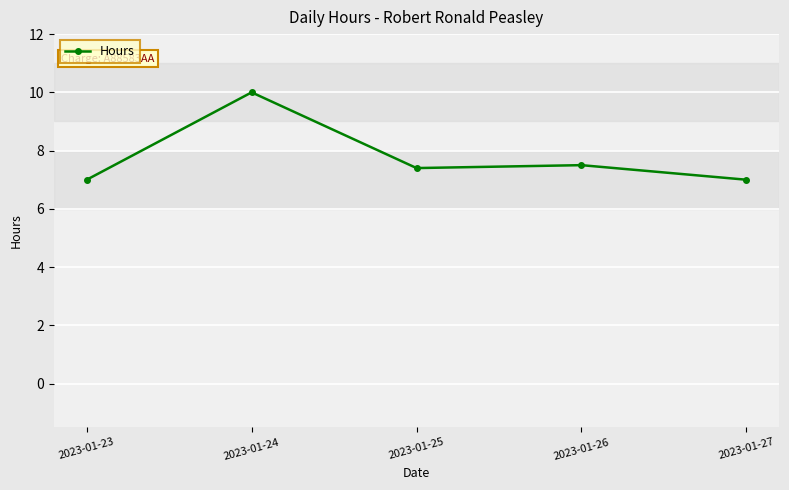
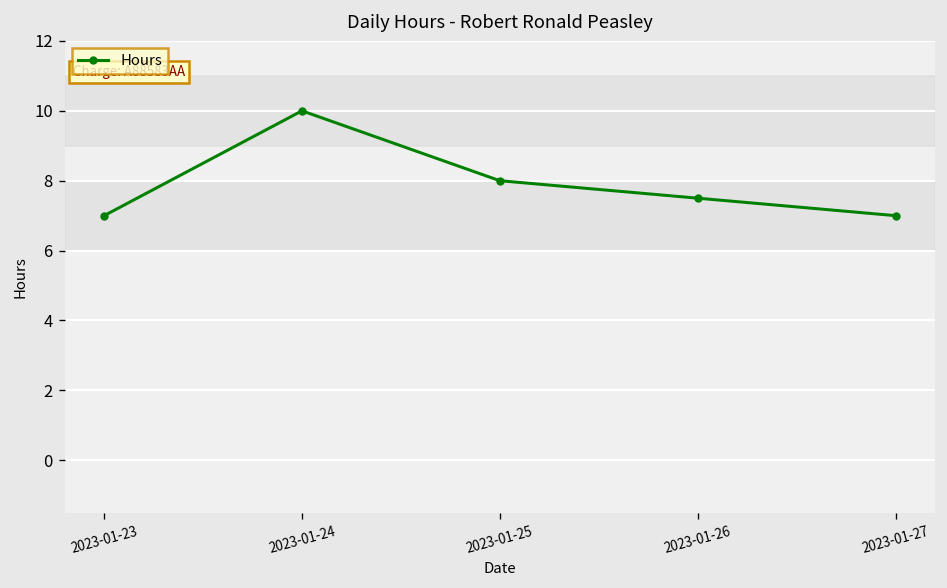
2023-01-25: 7.4 -> 8.0
